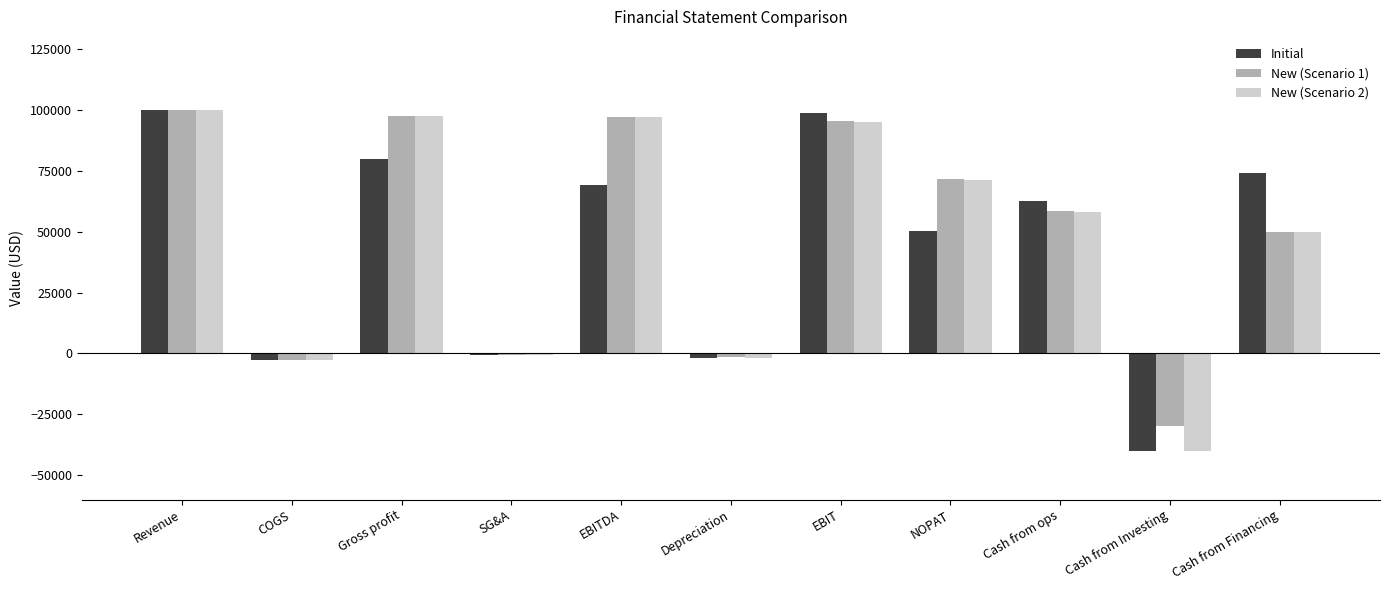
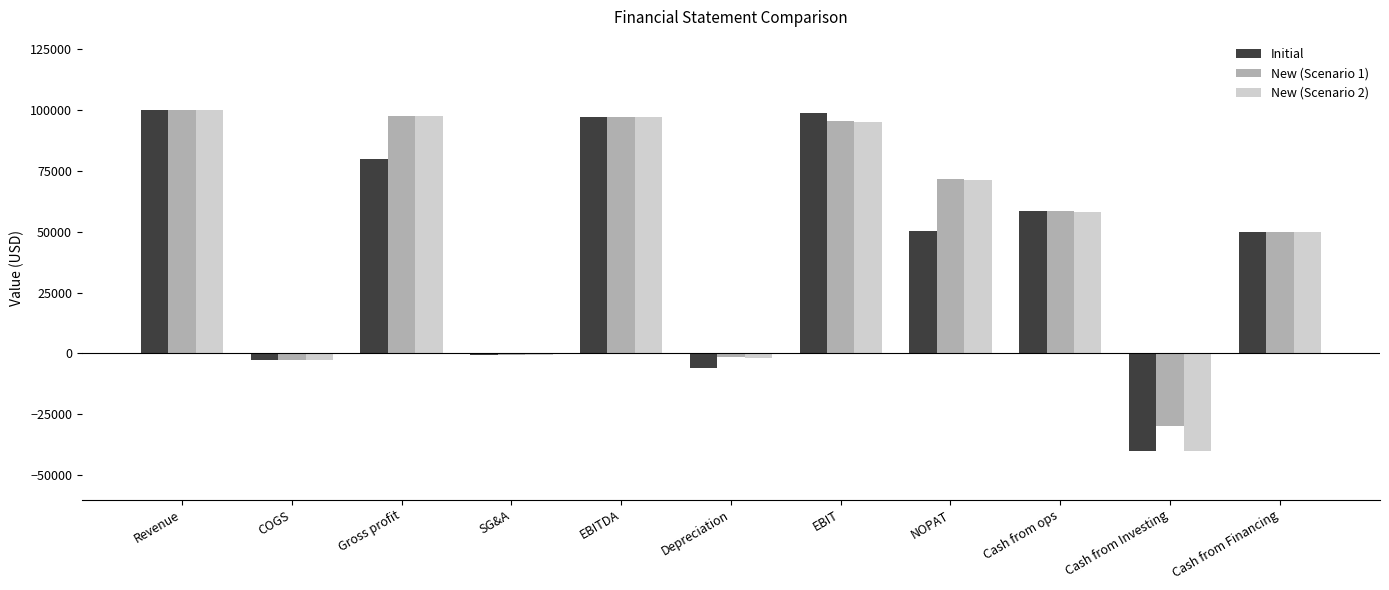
Initial, EBITDA: 69000 -> 97000
Initial, Depreciation: -2000 -> -6000
Initial, Cash from ops: 62000 -> 58000
Initial, Cash from Financing: 74000 -> 50000
